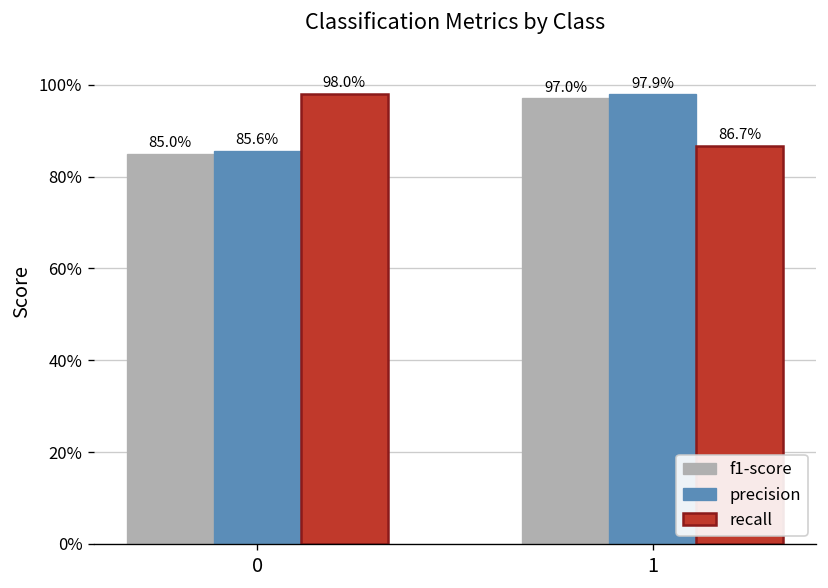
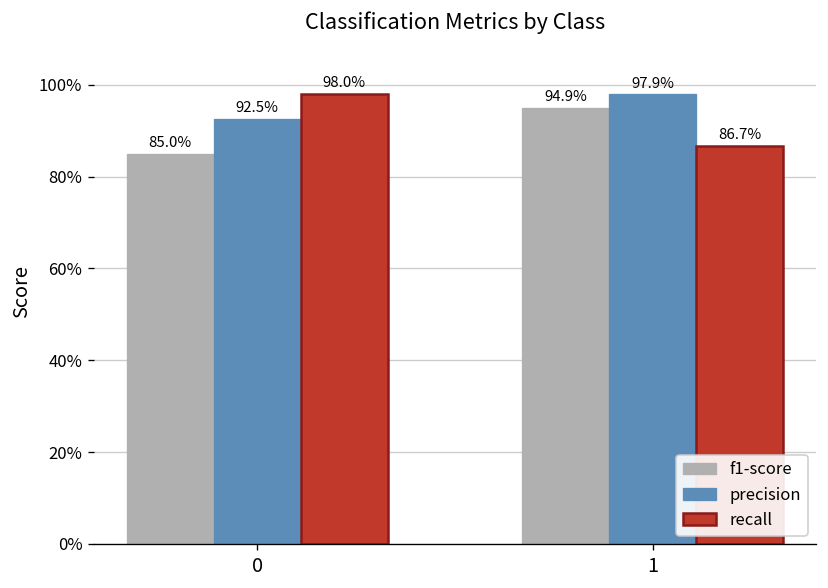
precision, 0: 85.6% -> 92.5%
f1-score, 1: 97.0% -> 94.9%
